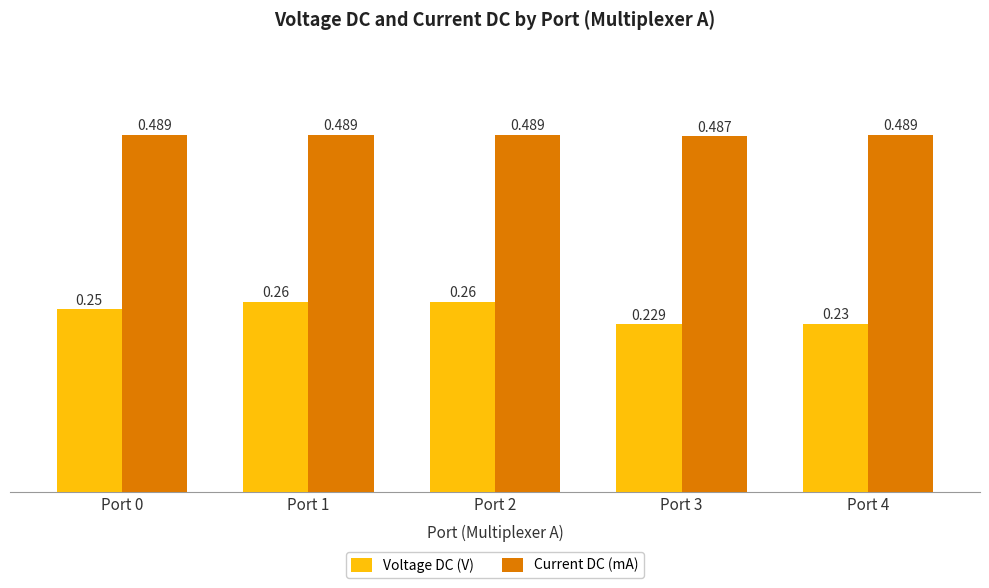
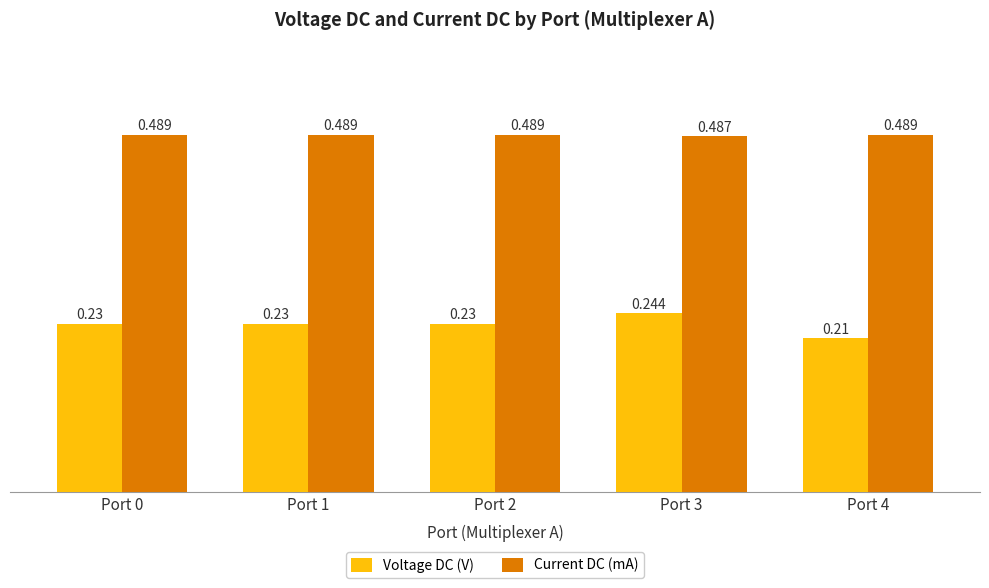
Voltage DC (V), Port 0: 0.25 -> 0.23
Voltage DC (V), Port 1: 0.26 -> 0.23
Voltage DC (V), Port 2: 0.26 -> 0.23
Voltage DC (V), Port 3: 0.229 -> 0.244
Voltage DC (V), Port 4: 0.23 -> 0.21
